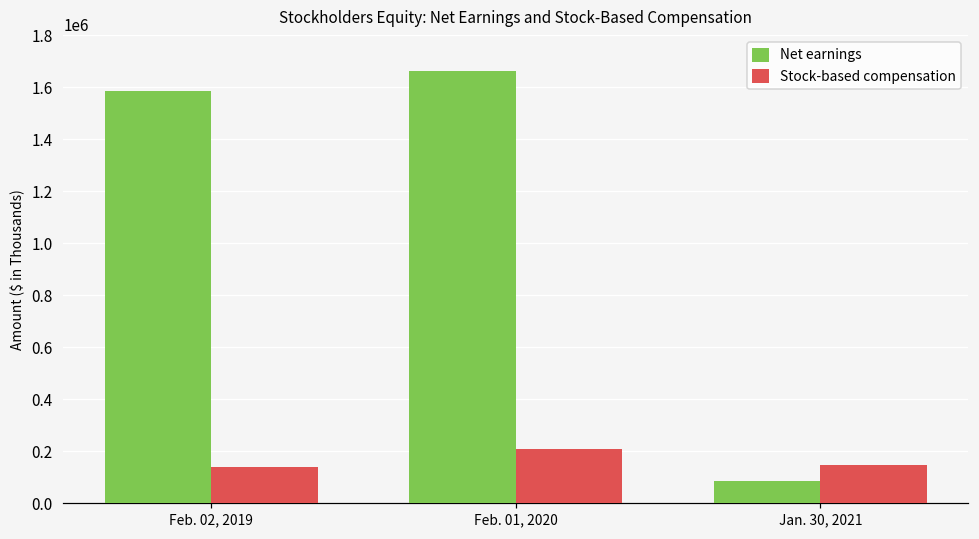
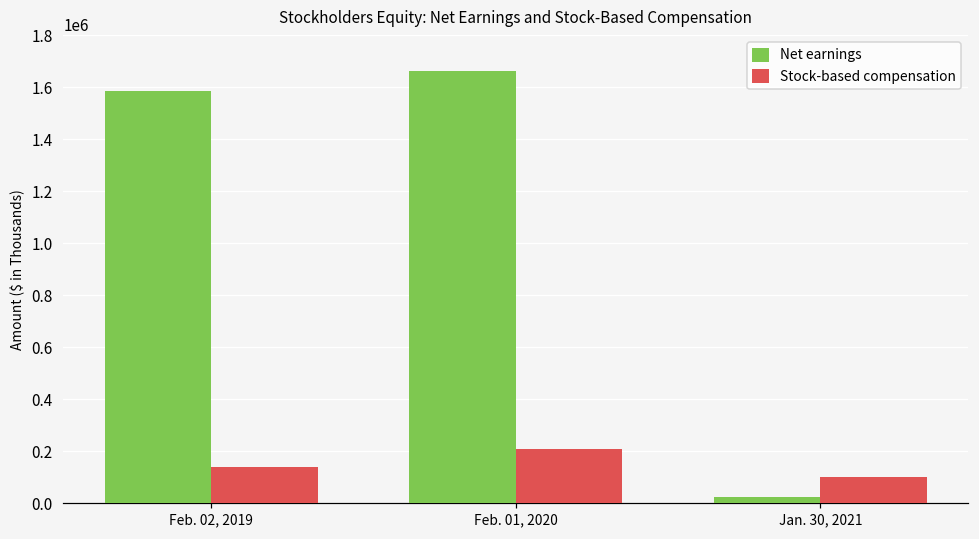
Net earnings, Jan. 30, 2021: 90000 -> 20000
Stock-based compensation, Jan. 30, 2021: 150000 -> 100000
